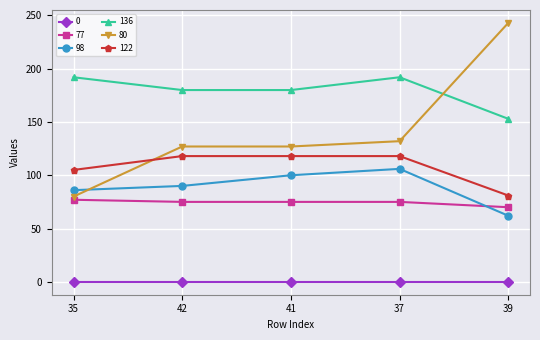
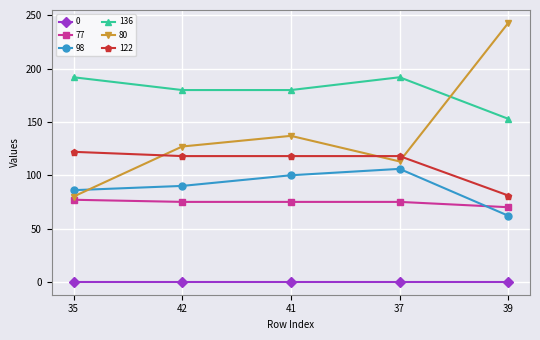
122, 35: 105 -> 122
80, 41: 127 -> 137
80, 37: 132 -> 113
